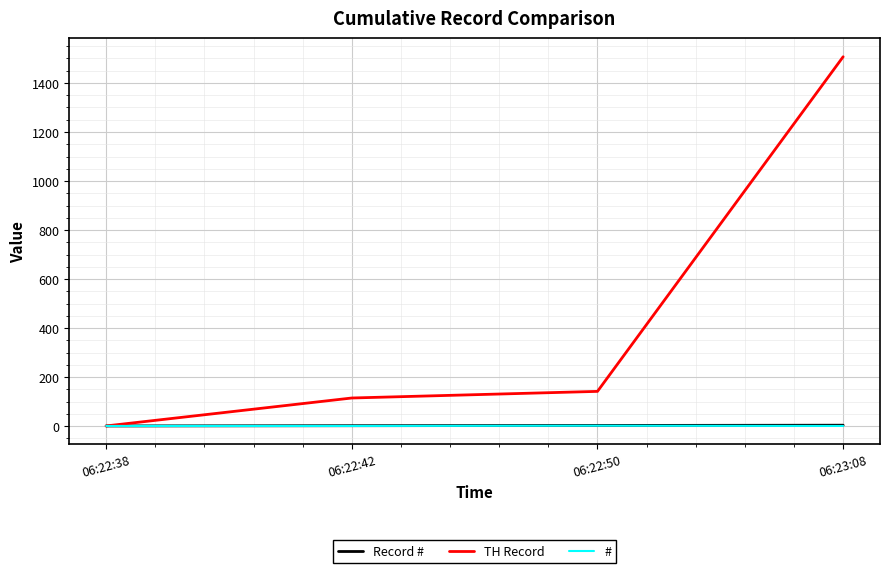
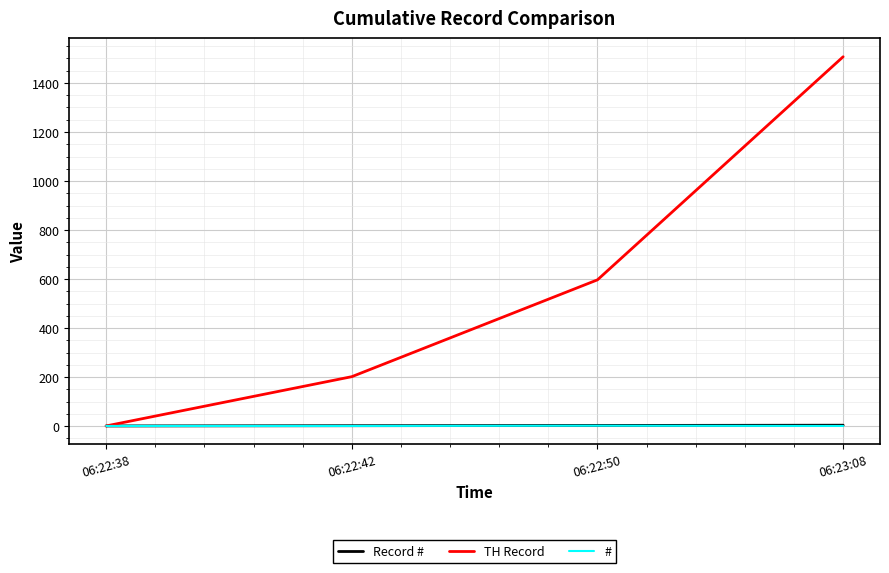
TH Record, 06:22:42: 120 -> 200
TH Record, 06:22:50: 140 -> 600
